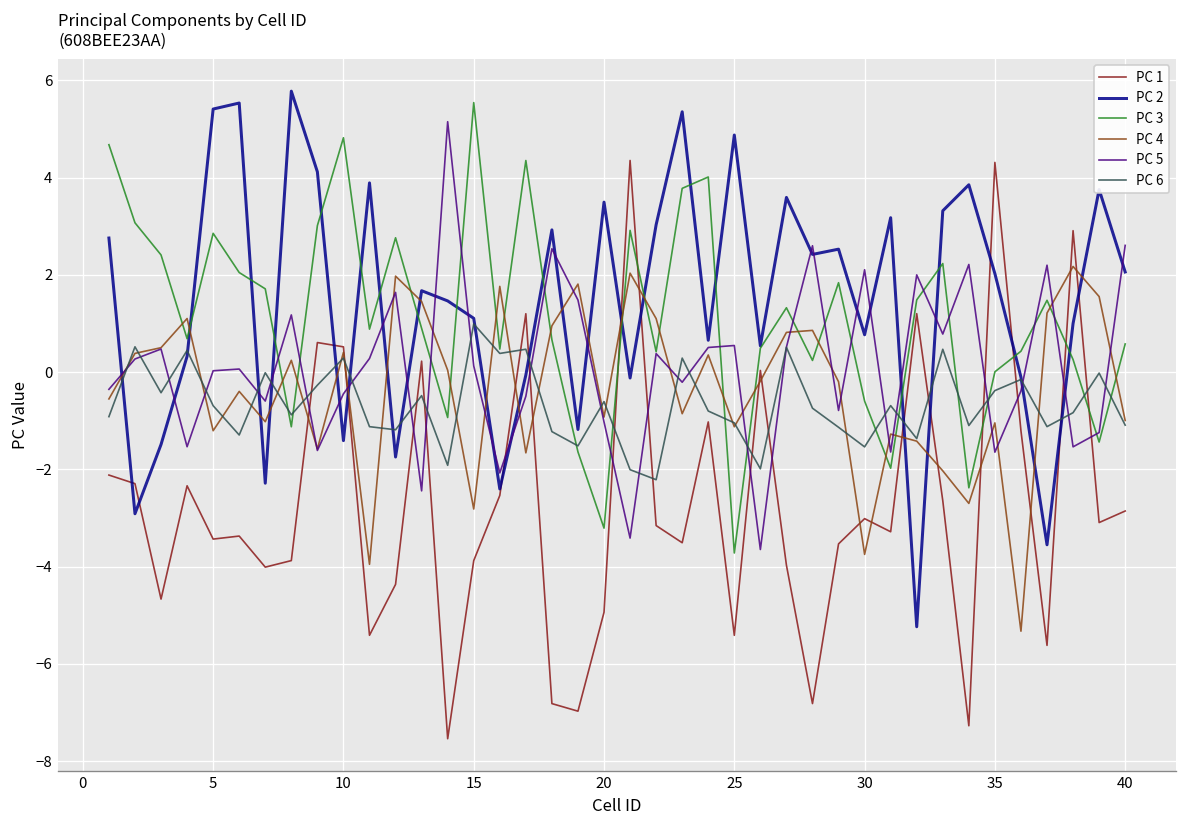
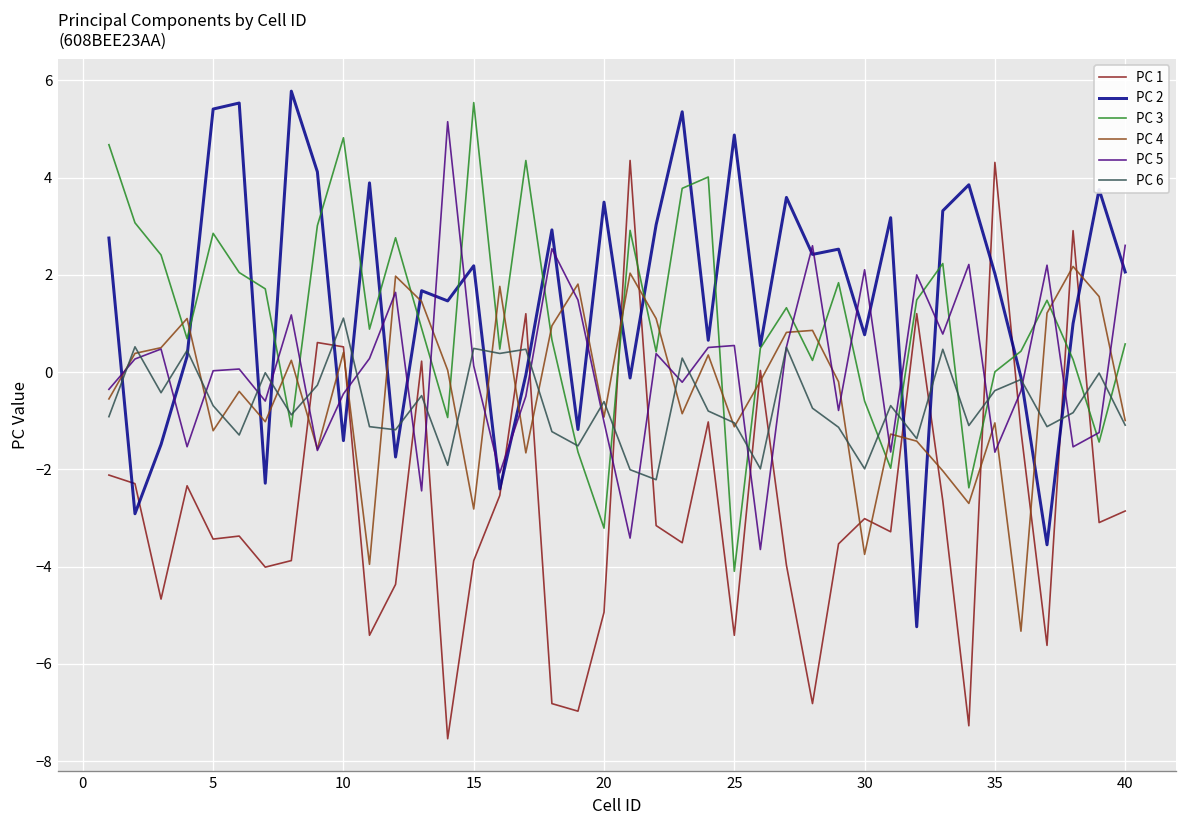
PC 6, 10: 0.3 -> 1.1
PC 2, 15: 1.1 -> 2.2
PC 6, 15: 1.0 -> 0.5
PC 3, 25: -3.7 -> -4.1
PC 6, 30: -1.5 -> -2.0
